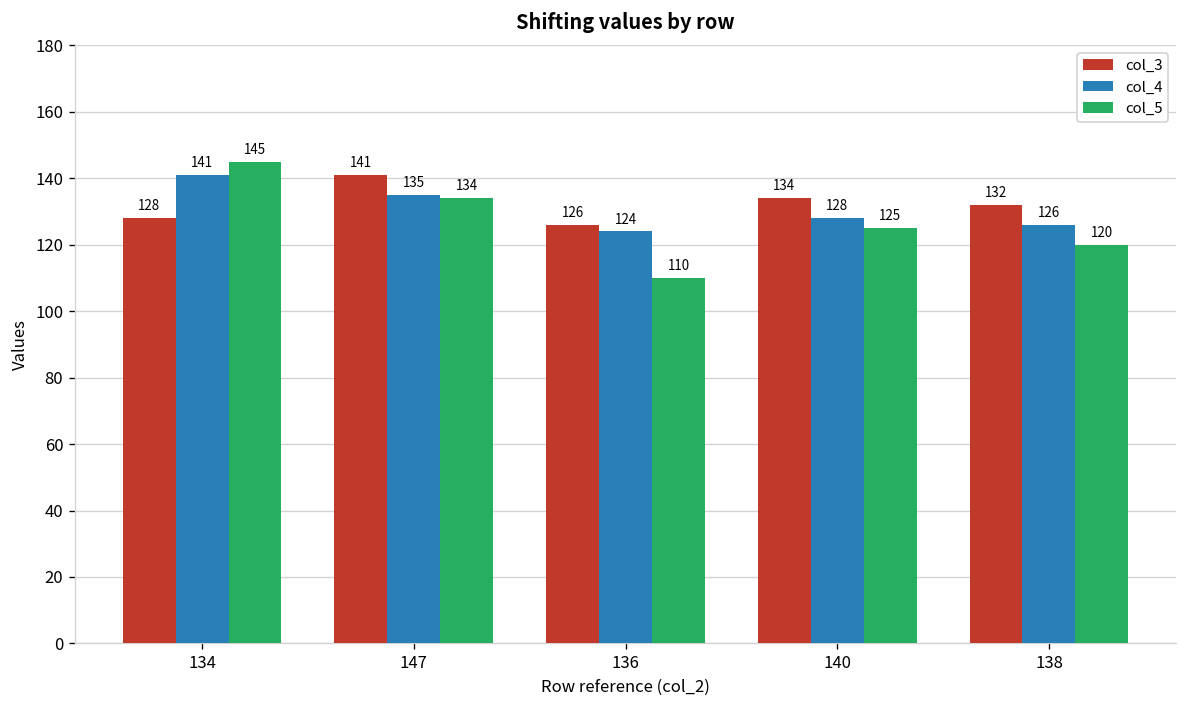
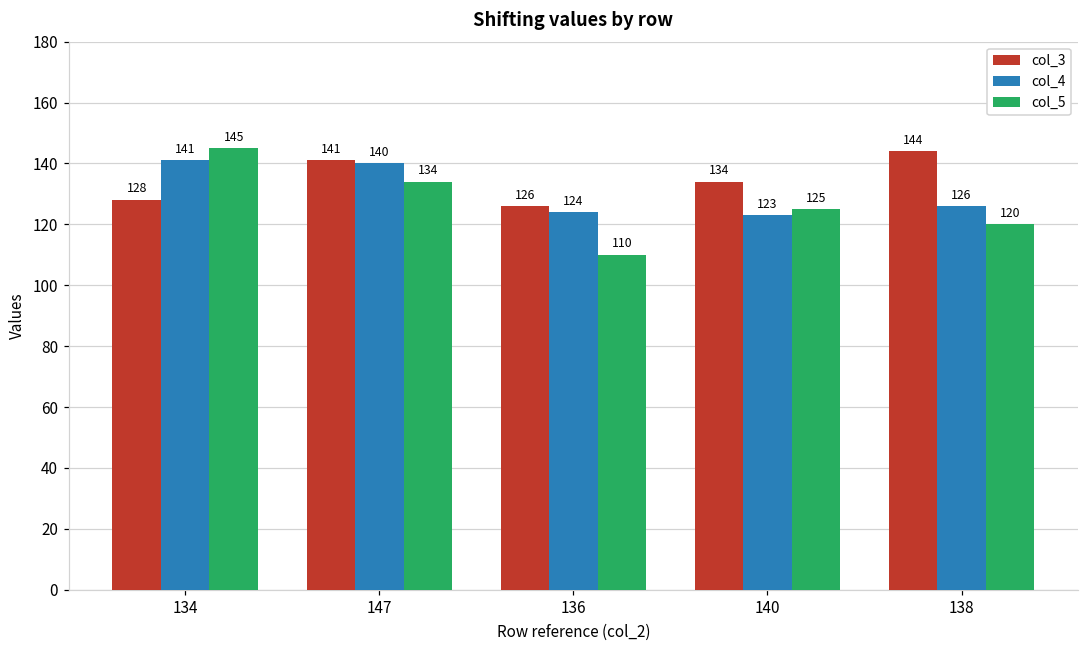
col_4, 147: 135 -> 140
col_4, 140: 128 -> 123
col_3, 138: 132 -> 144
